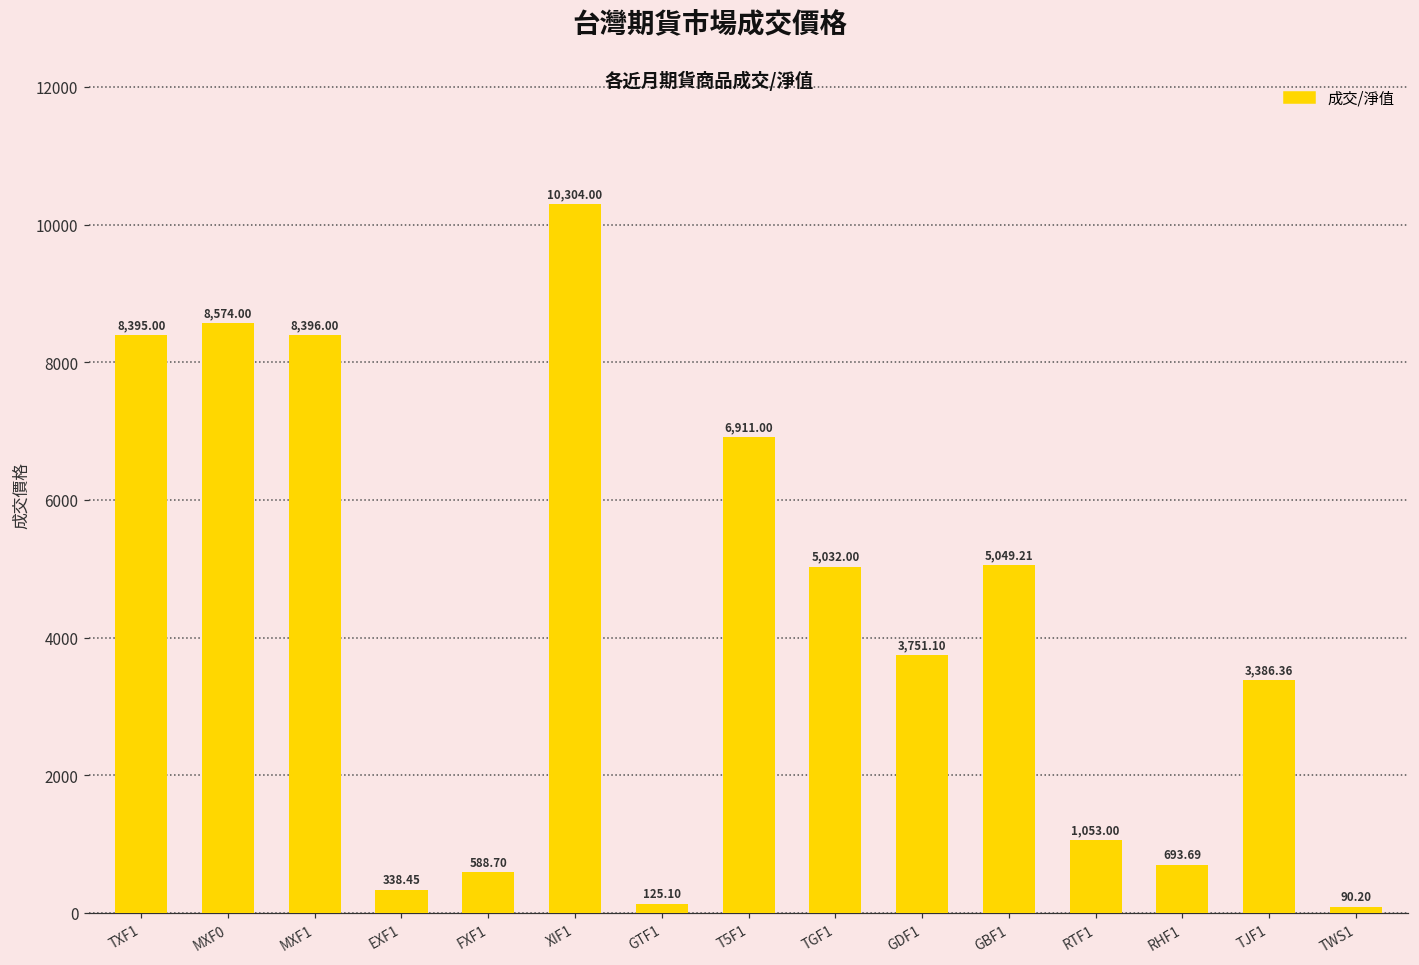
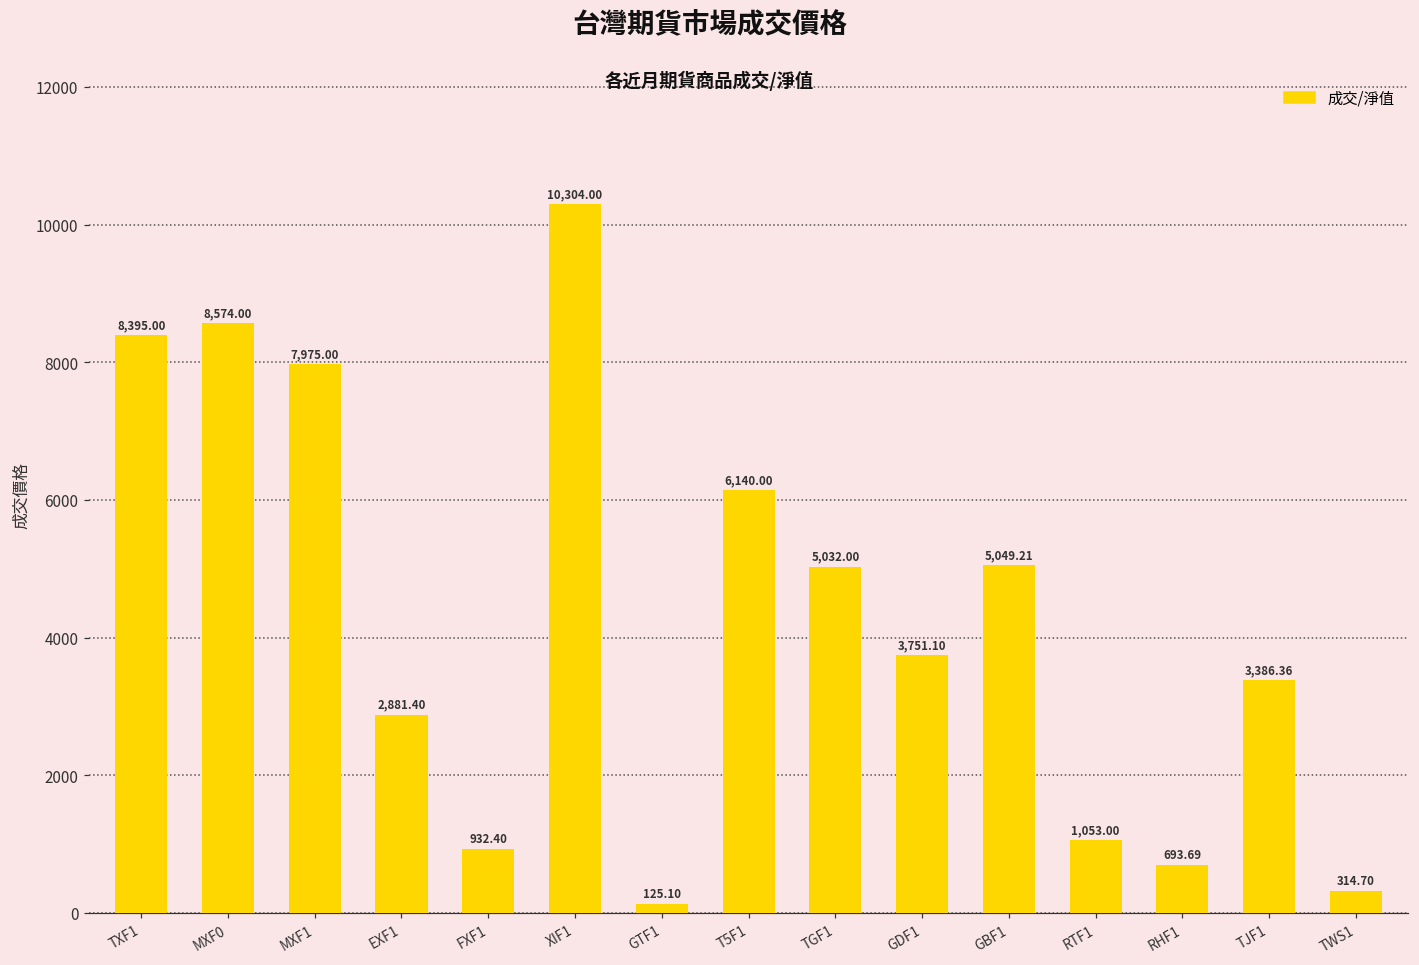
MXF1: 8,396.00 -> 7,975.00
EXF1: 338.45 -> 2,881.40
FXF1: 588.70 -> 932.40
T5F1: 6,911.00 -> 6,140.00
TWS1: 90.20 -> 314.70
